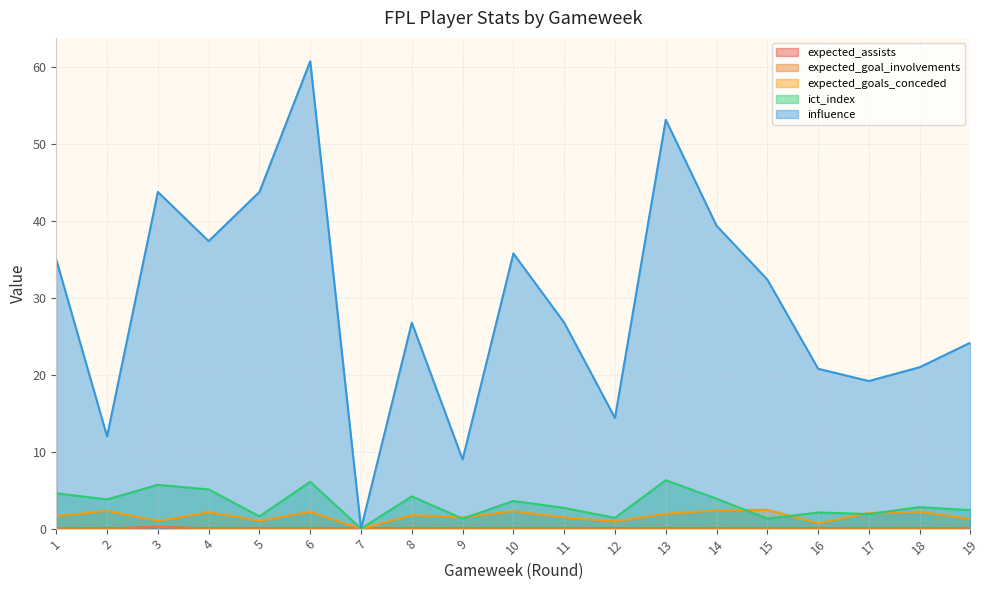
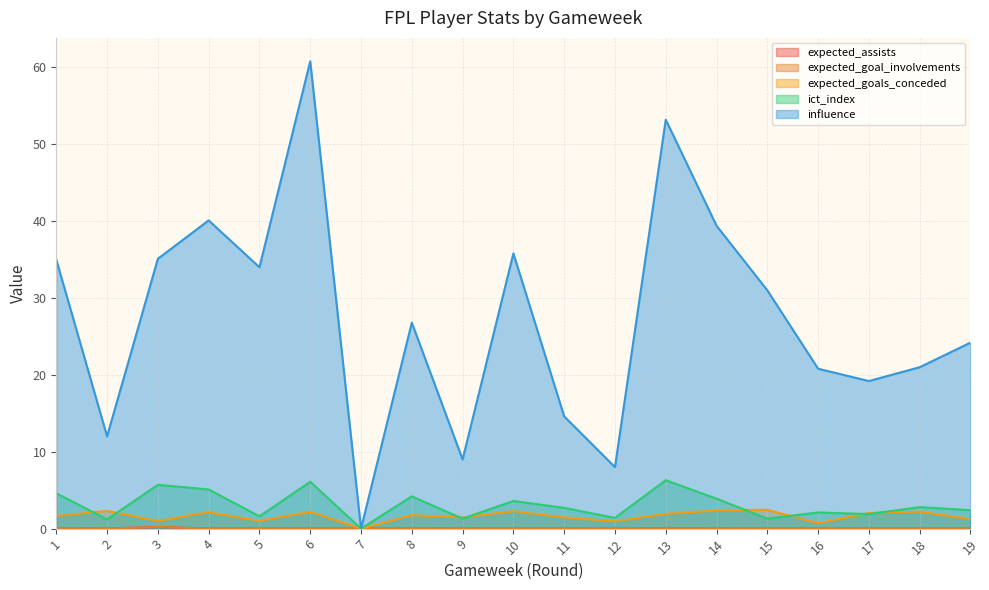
ict_index, 2: 4 -> 1
influence, 3: 44 -> 35
influence, 4: 37 -> 40
influence, 5: 44 -> 34
influence, 11: 27 -> 15
influence, 12: 14 -> 8
influence, 15: 32 -> 31
